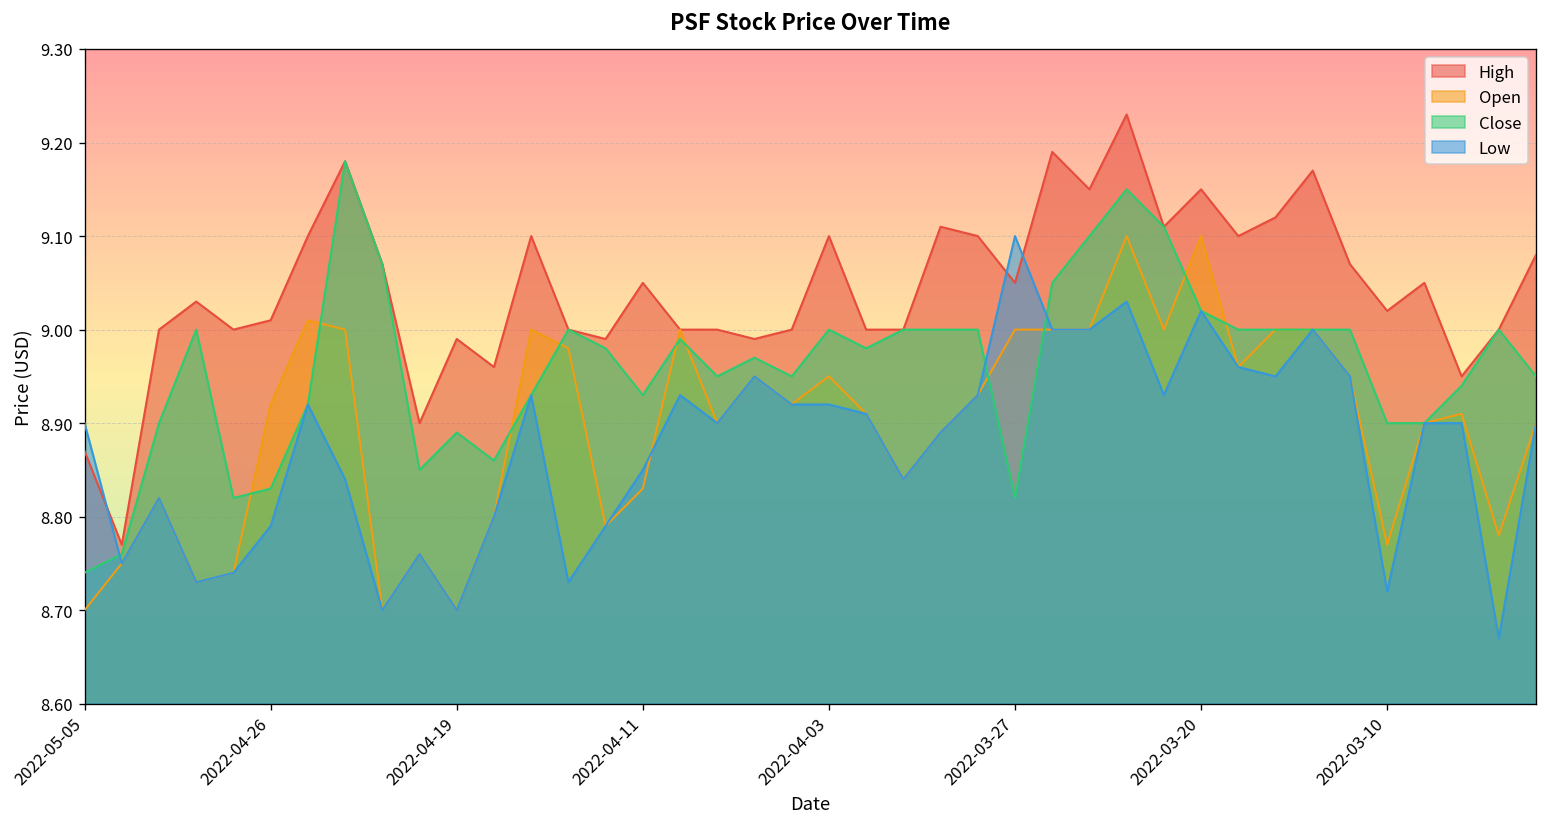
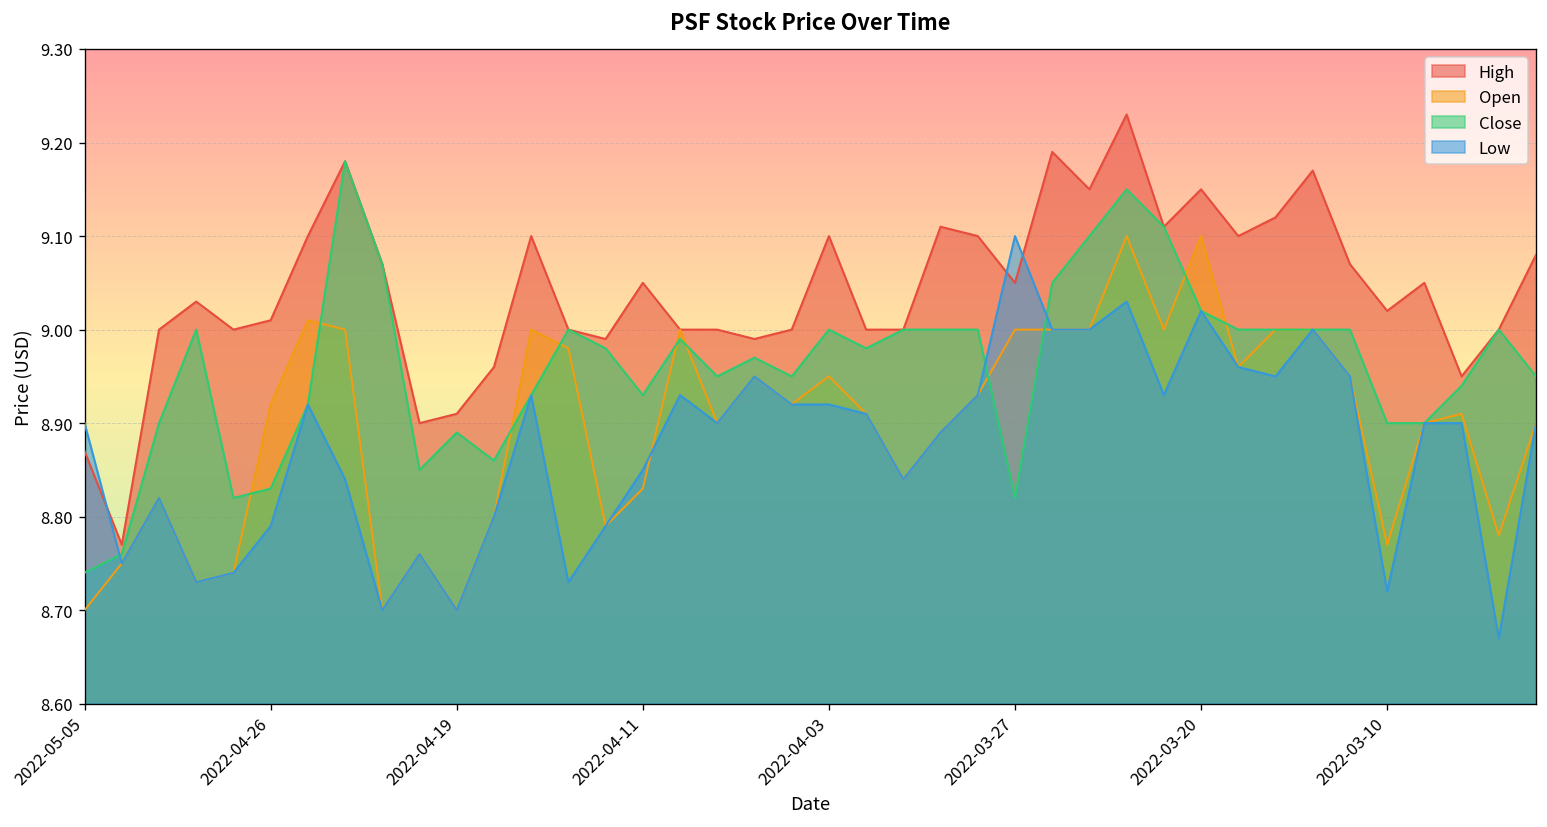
High, 2022-04-19: 8.99 -> 8.91
